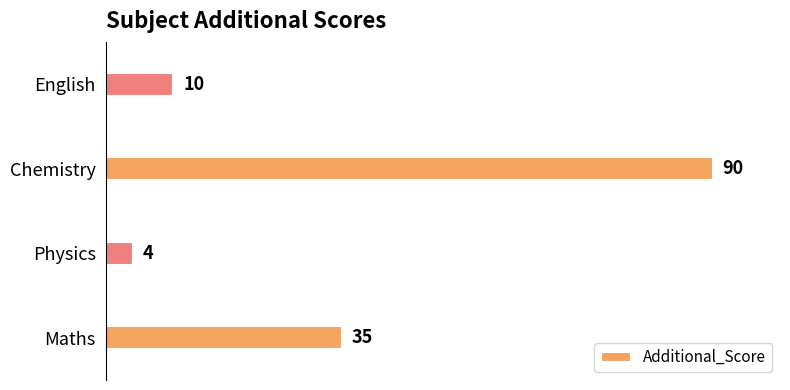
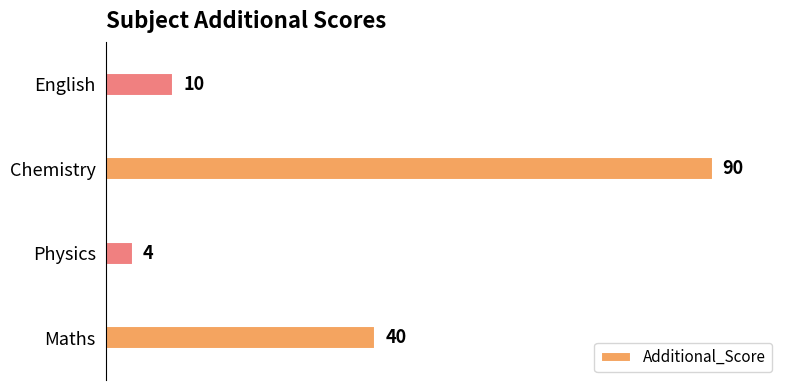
Maths: 35 -> 40
